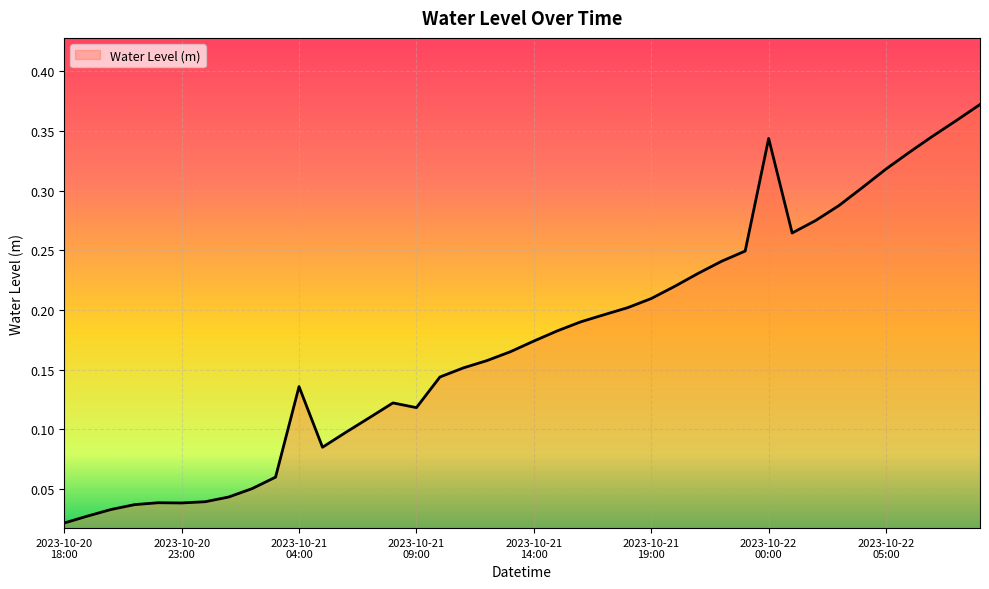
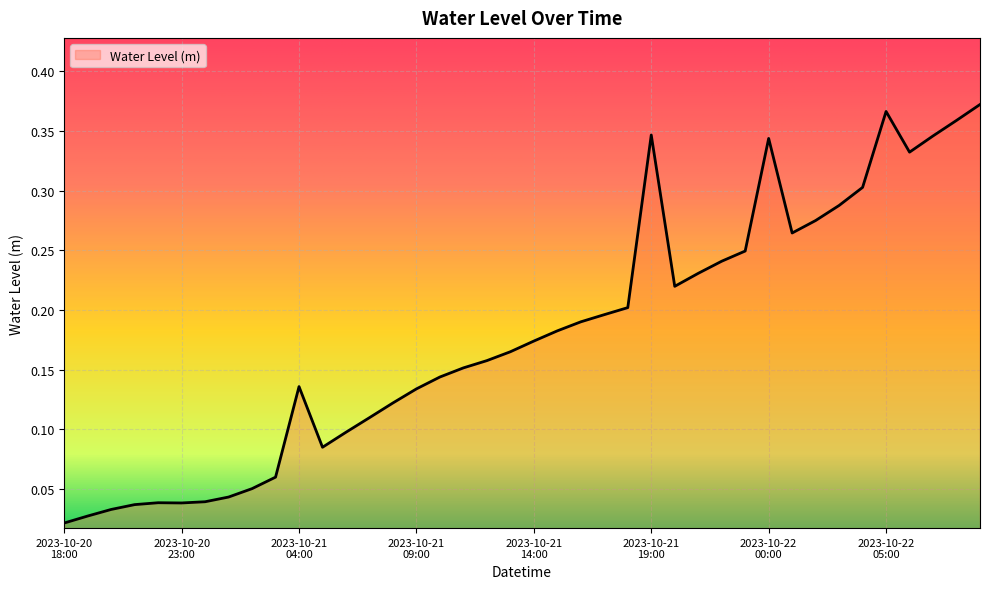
2023-10-21 09:00: 0.118 -> 0.134
2023-10-21 19:00: 0.210 -> 0.347
2023-10-22 05:00: 0.318 -> 0.366
